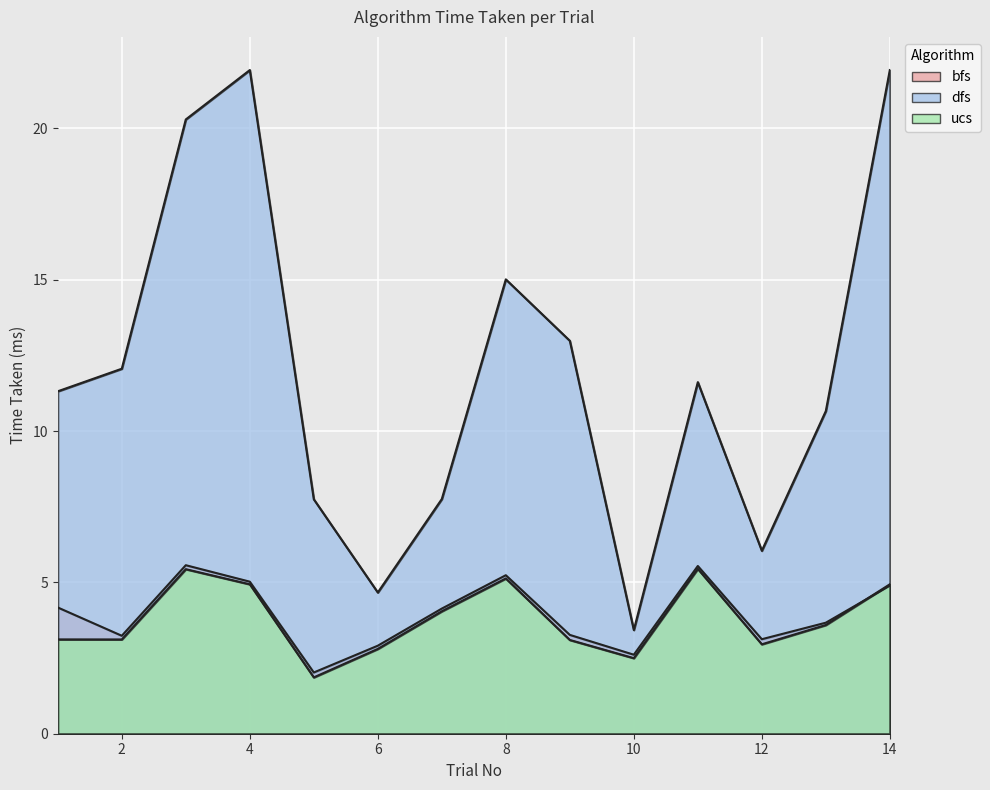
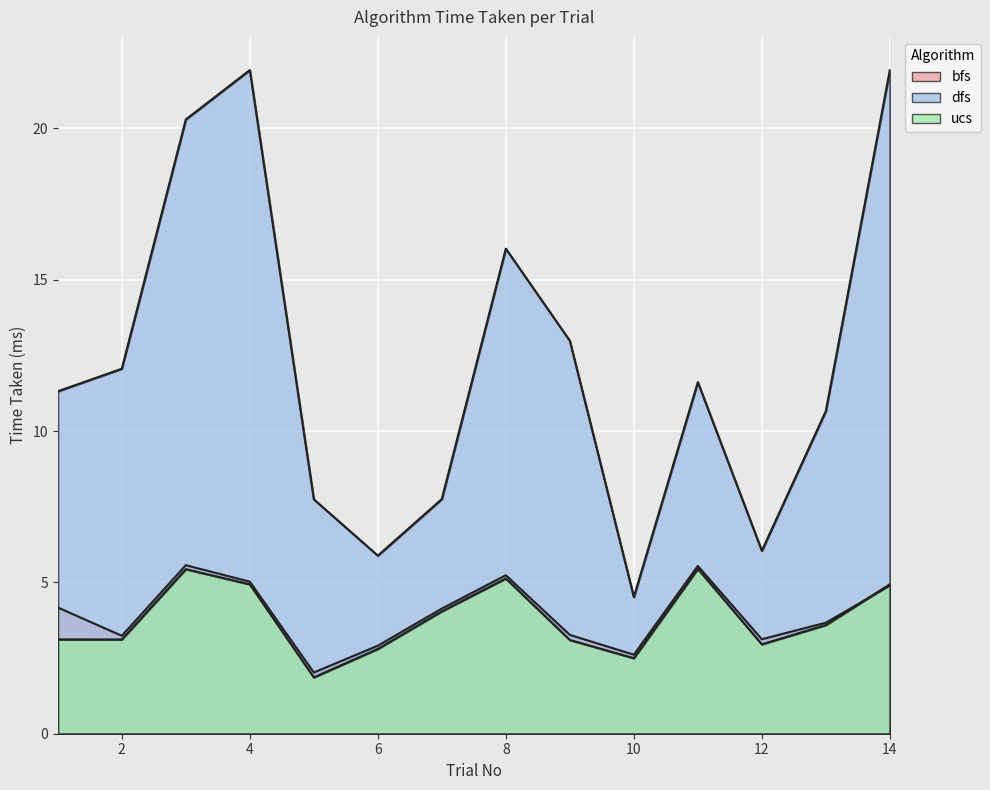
dfs, 6: 4.7 -> 5.9
dfs, 8: 15.0 -> 16.0
dfs, 10: 3.4 -> 4.5
